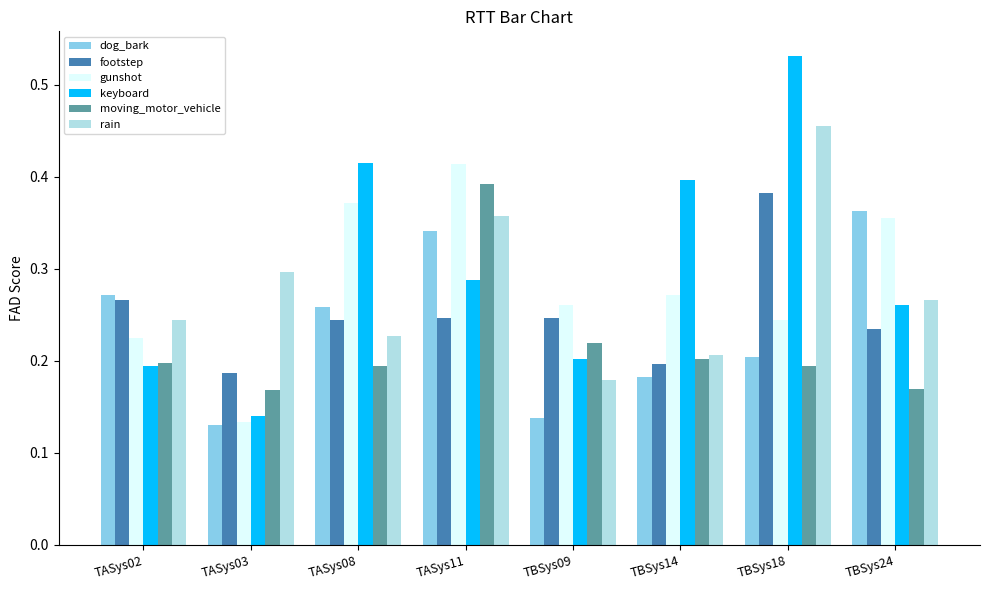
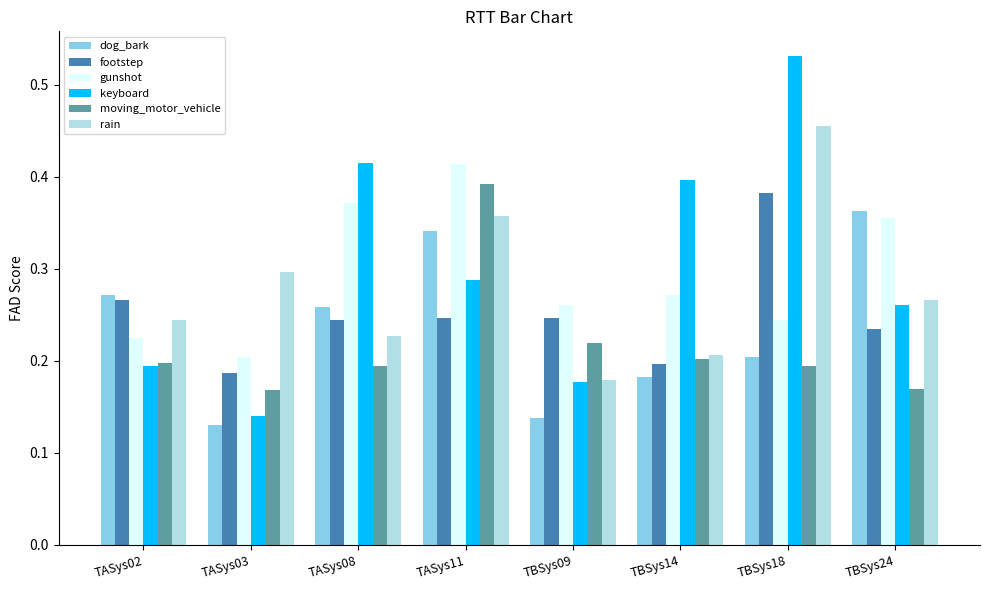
gunshot, TASys03: 0.13 -> 0.20
keyboard, TBSys09: 0.20 -> 0.18
